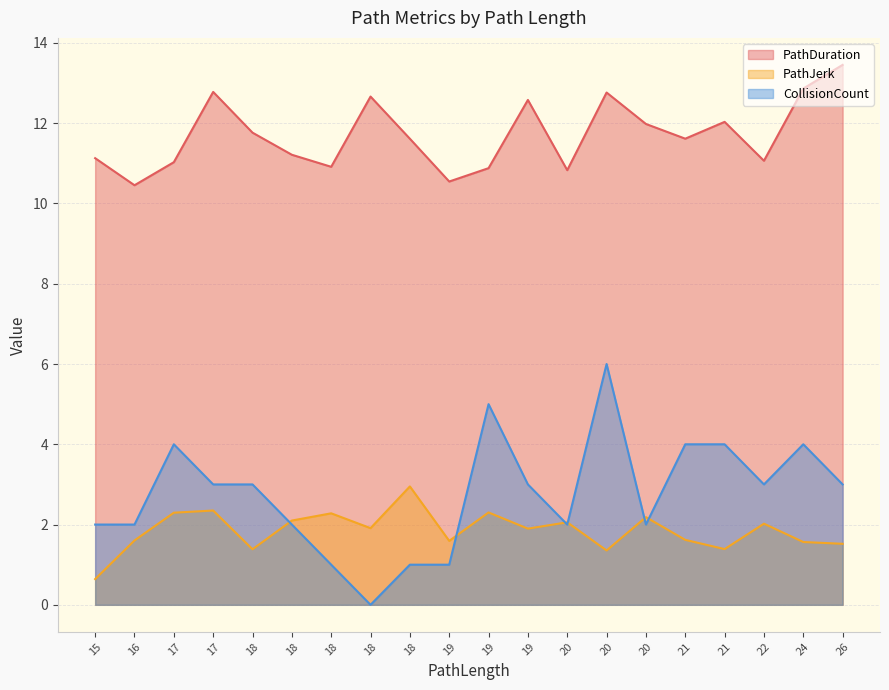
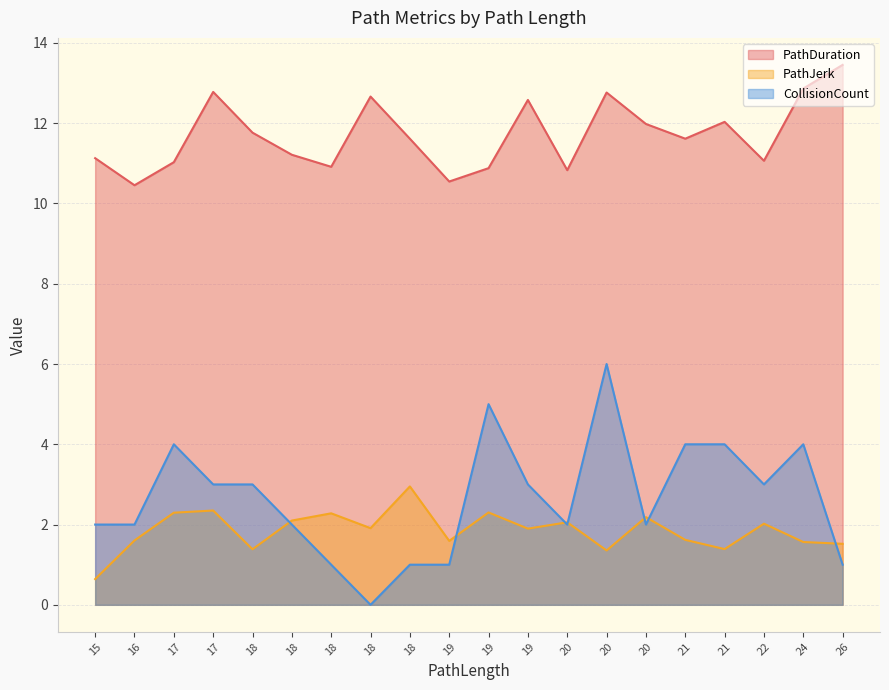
CollisionCount, 26: 3 -> 1
